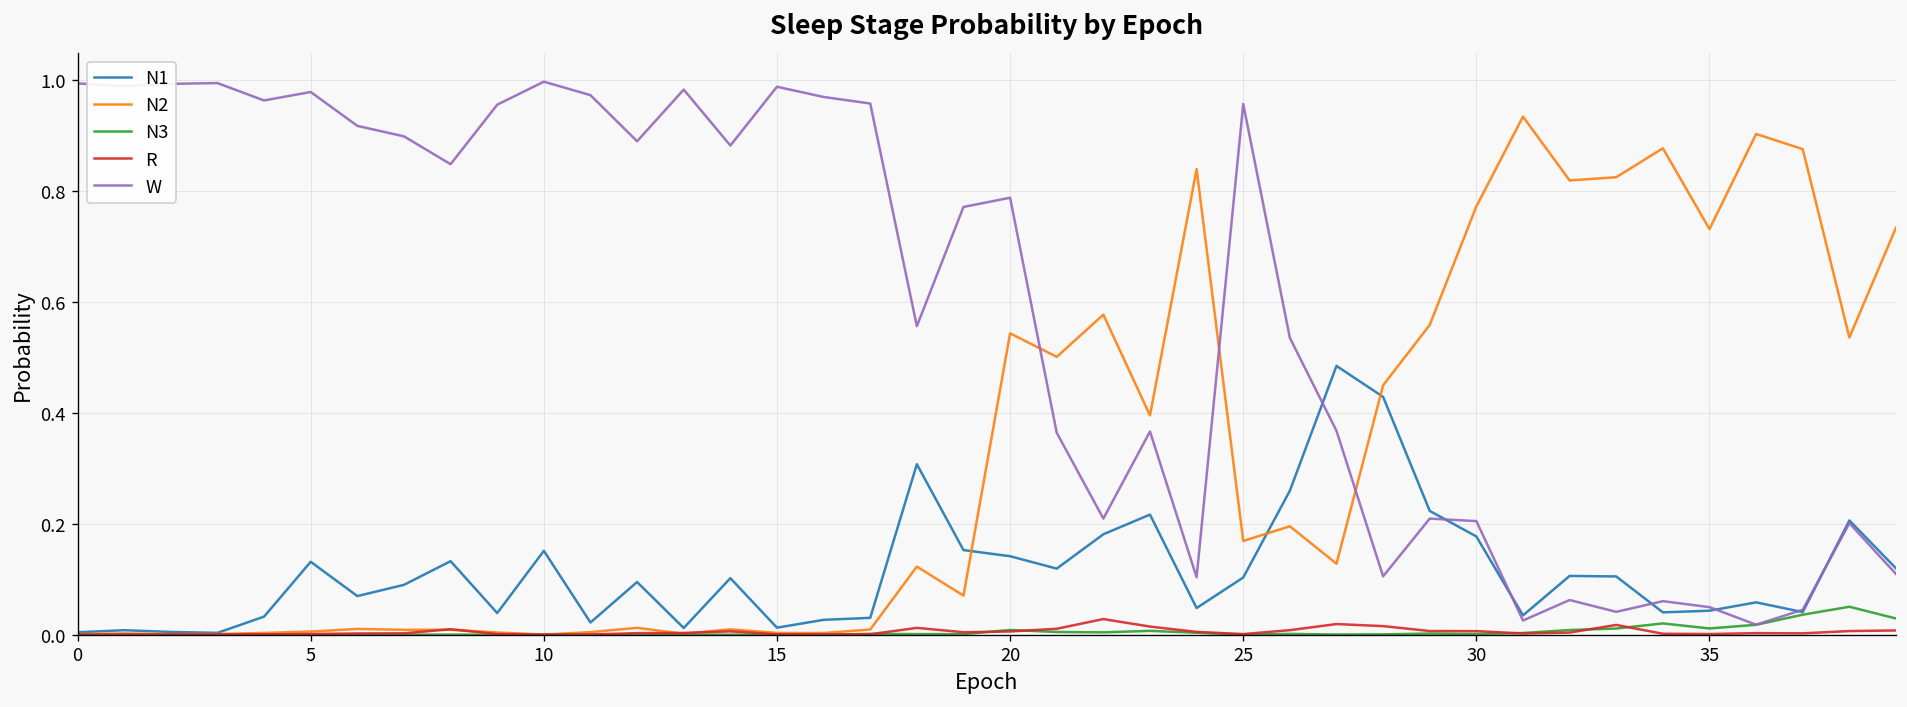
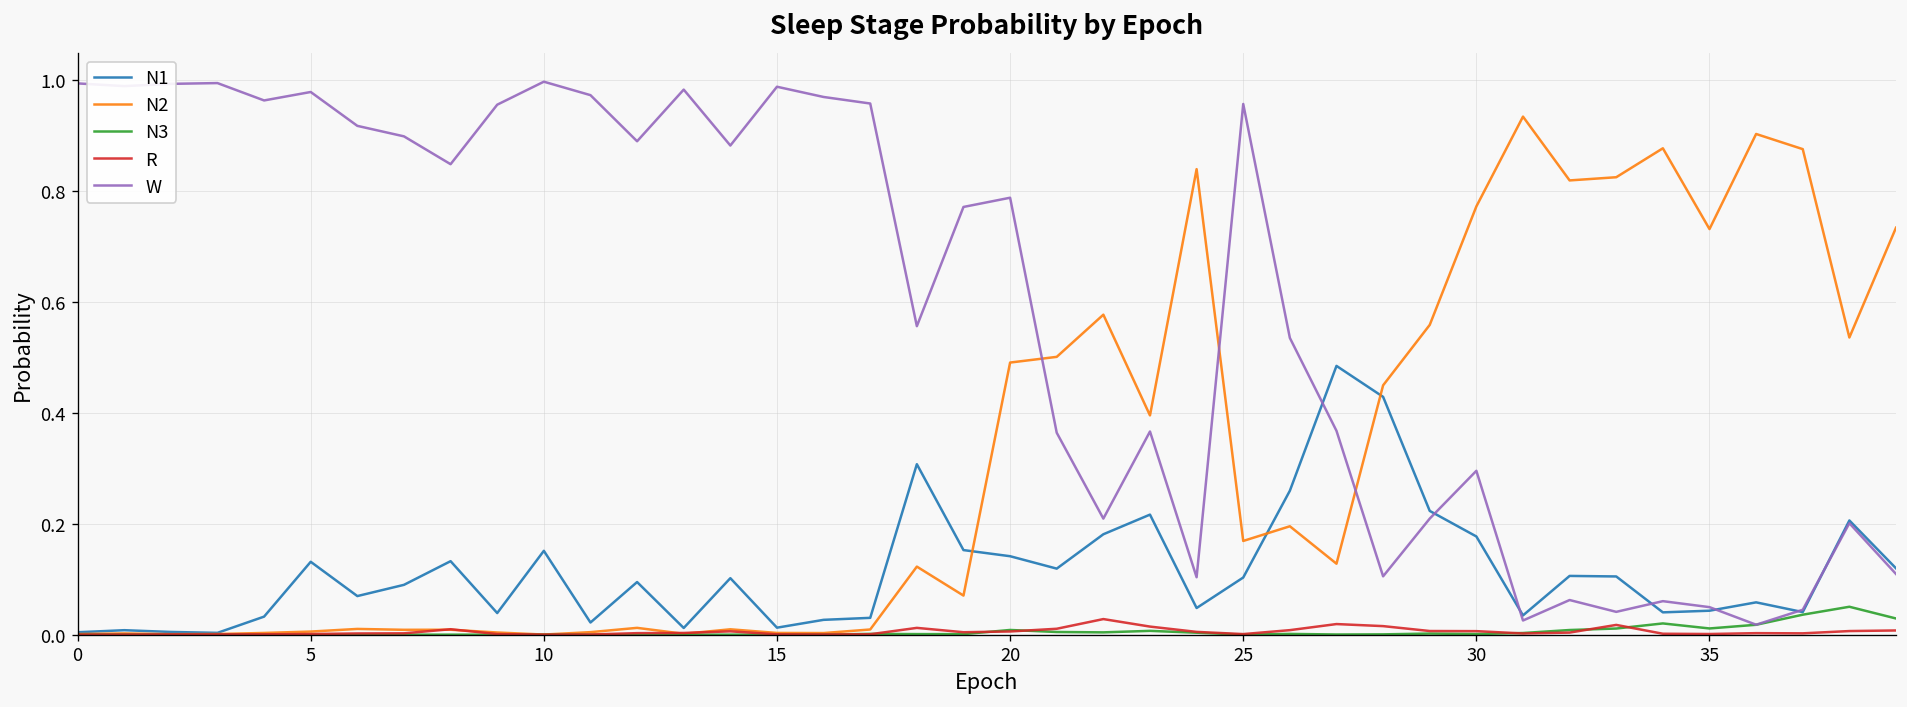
N2, 20: 0.54 -> 0.49
W, 30: 0.20 -> 0.30
